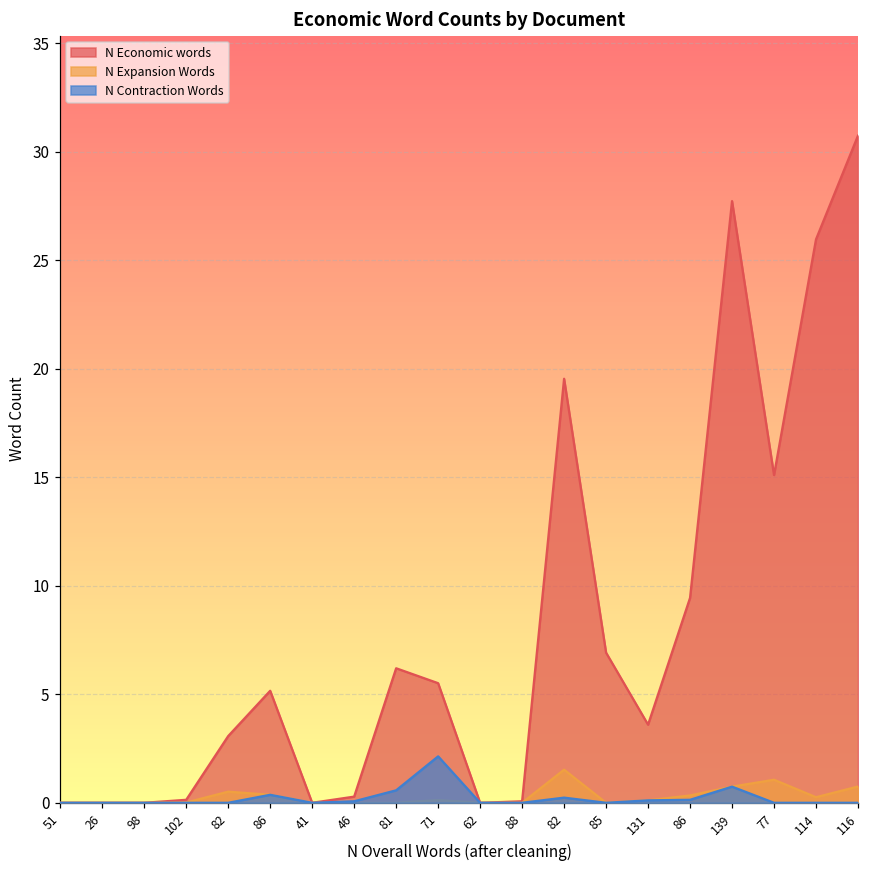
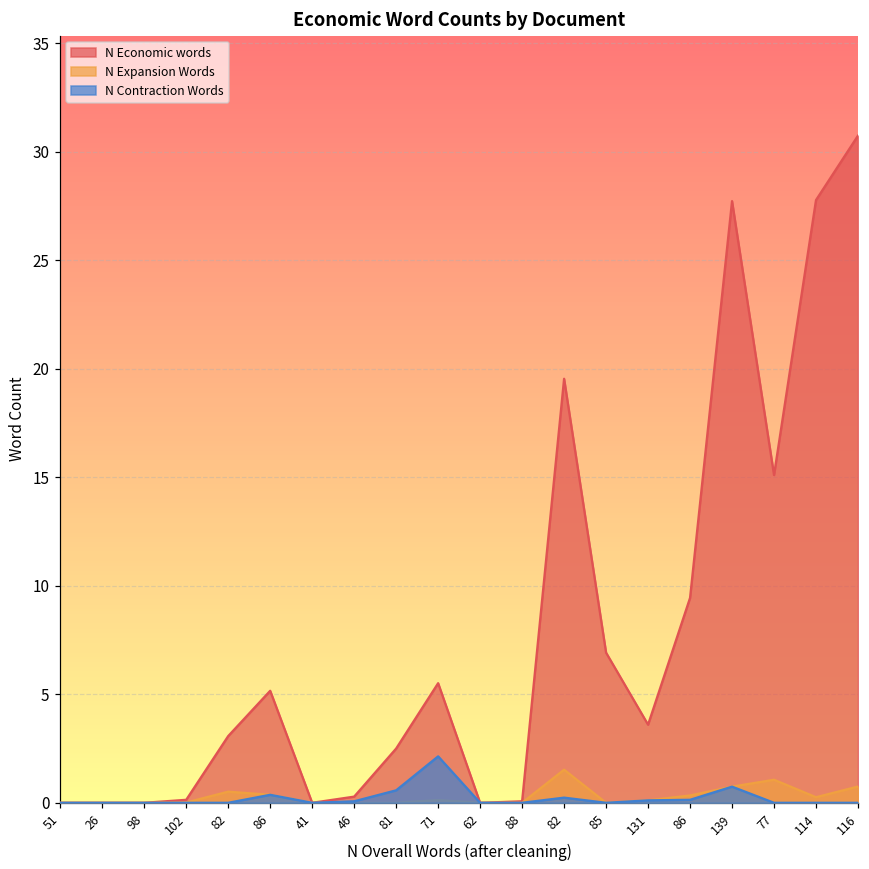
N Economic words, 81: 6.2 -> 2.5
N Economic words, 114: 26.0 -> 27.8
